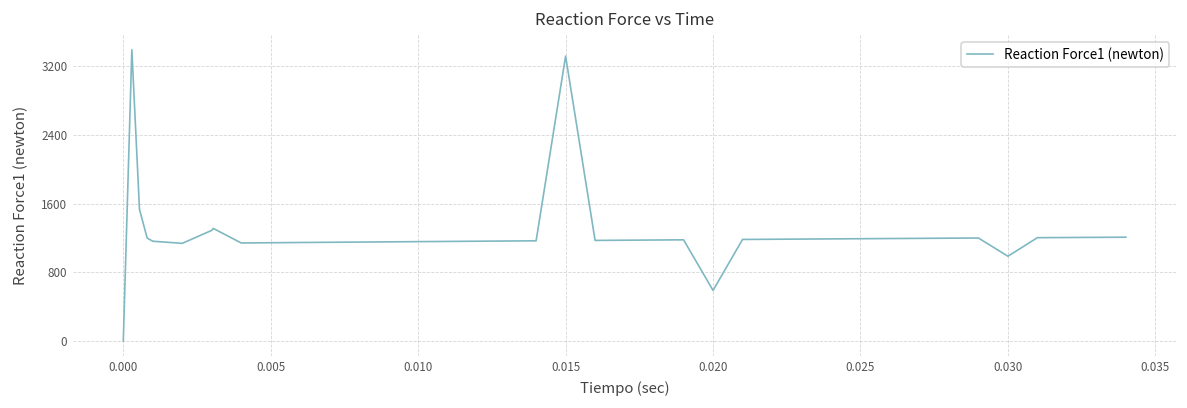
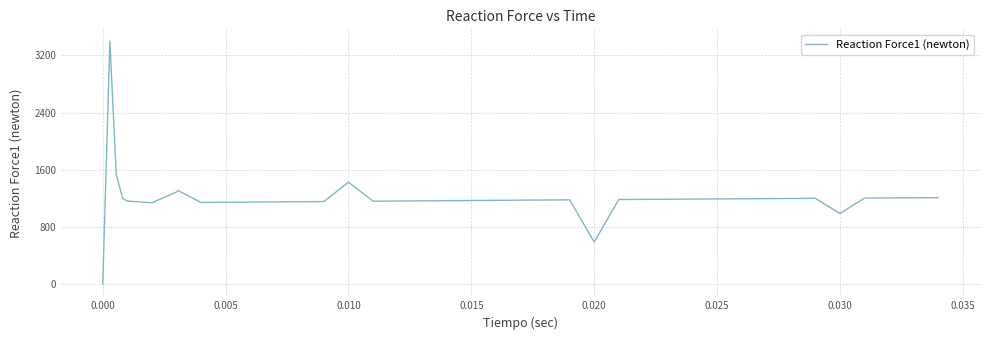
0.010: 1200 -> 1400
0.015: 3300 -> 1200
